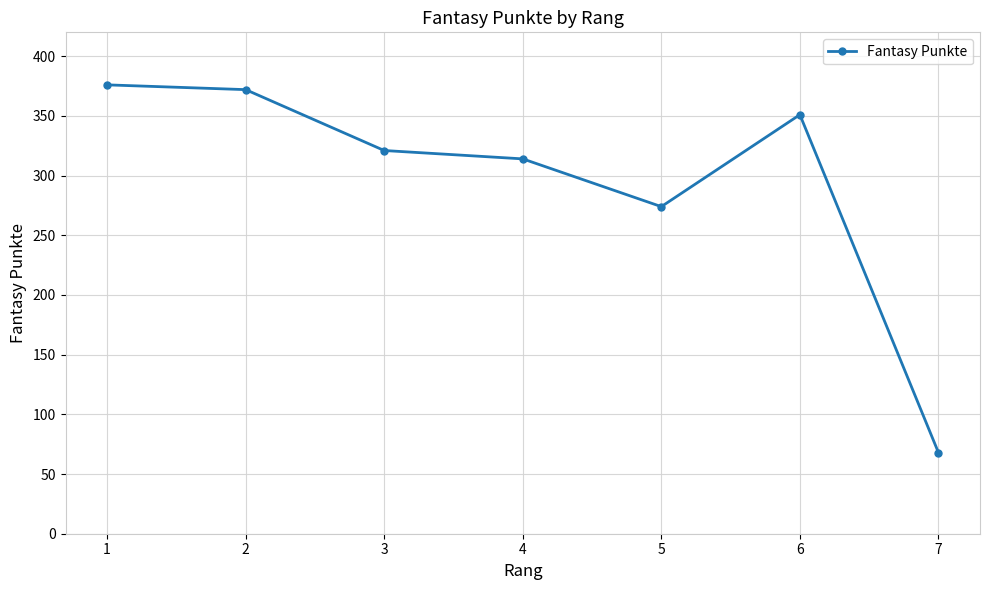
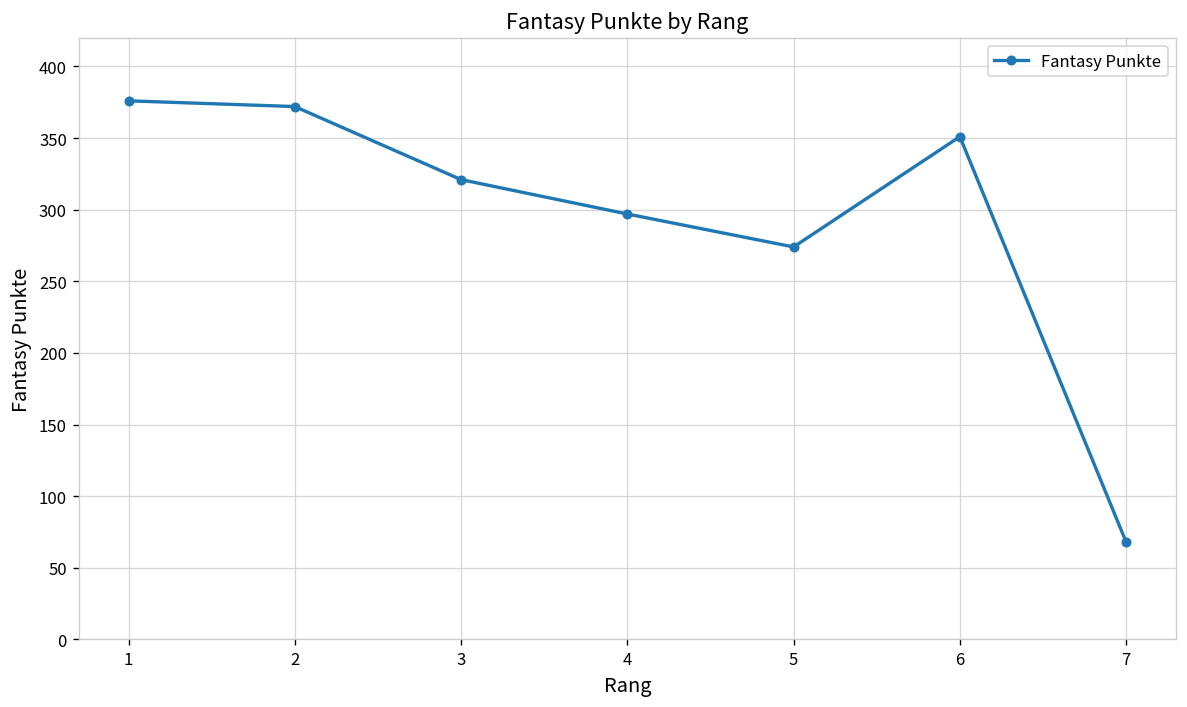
4: 314 -> 297
